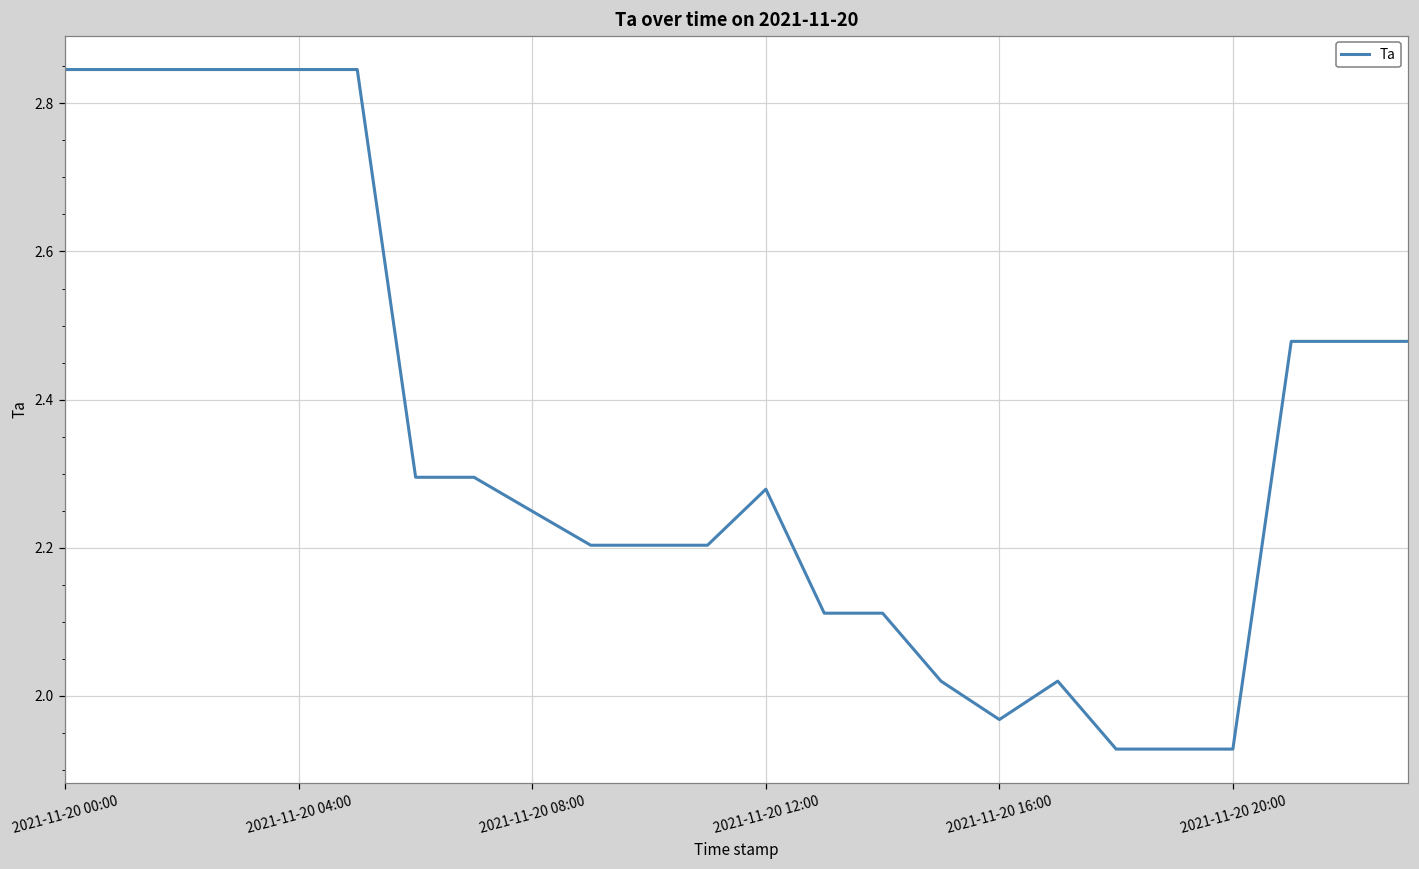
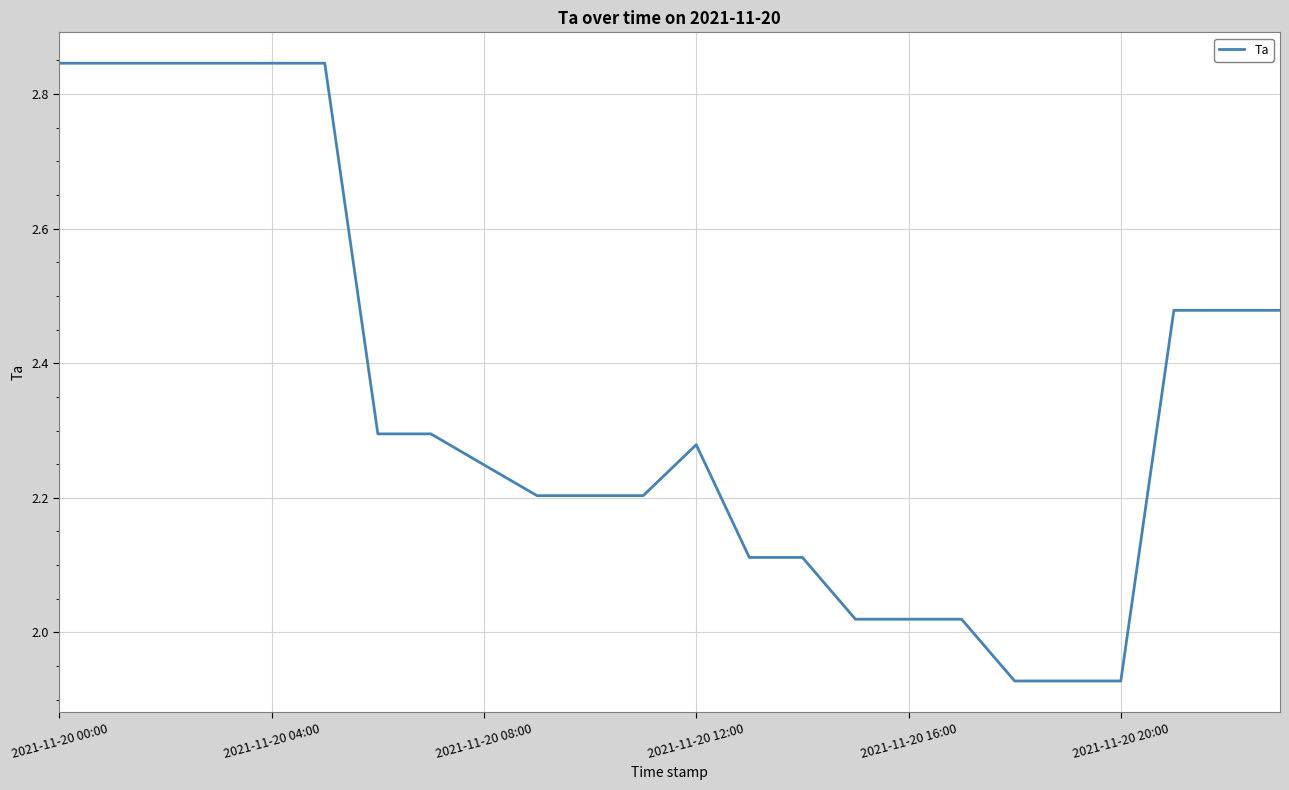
2021-11-20 16:00: 1.97 -> 2.02
